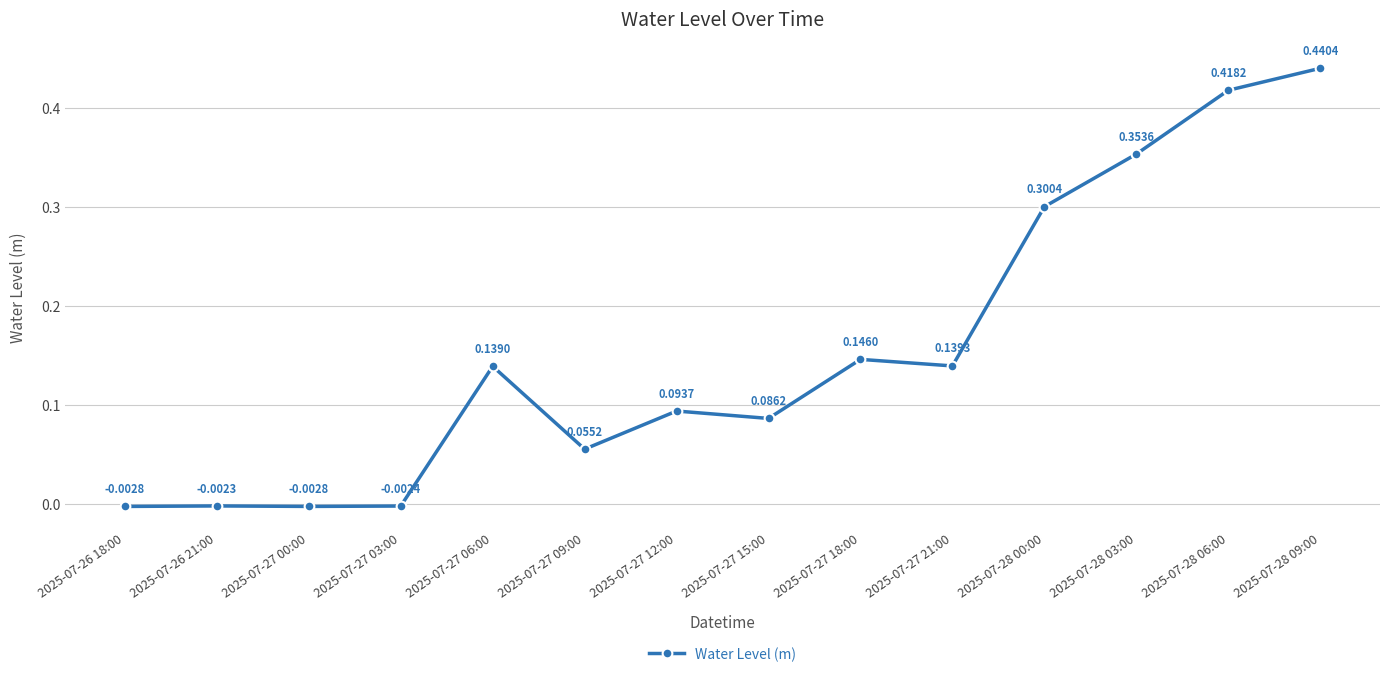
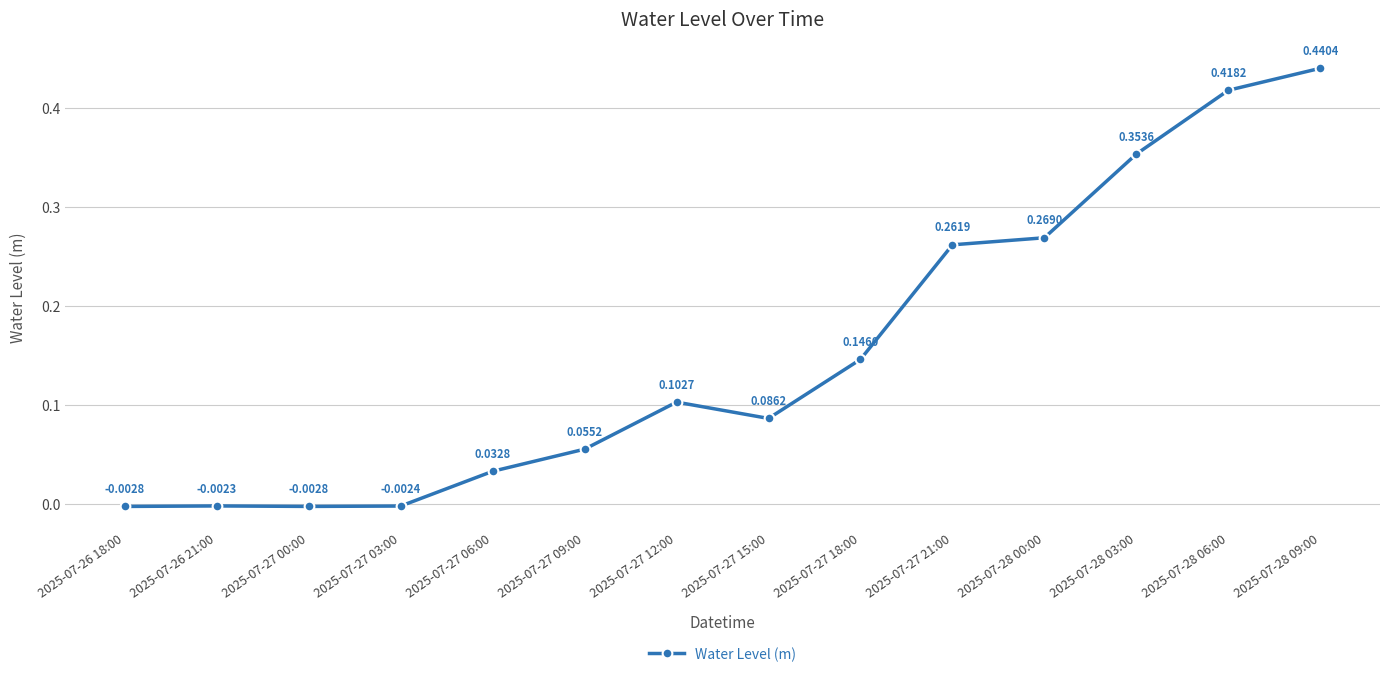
2025-07-27 06:00: 0.1390 -> 0.0328
2025-07-27 12:00: 0.0937 -> 0.1027
2025-07-27 21:00: 0.1393 -> 0.2619
2025-07-28 00:00: 0.3004 -> 0.2690
